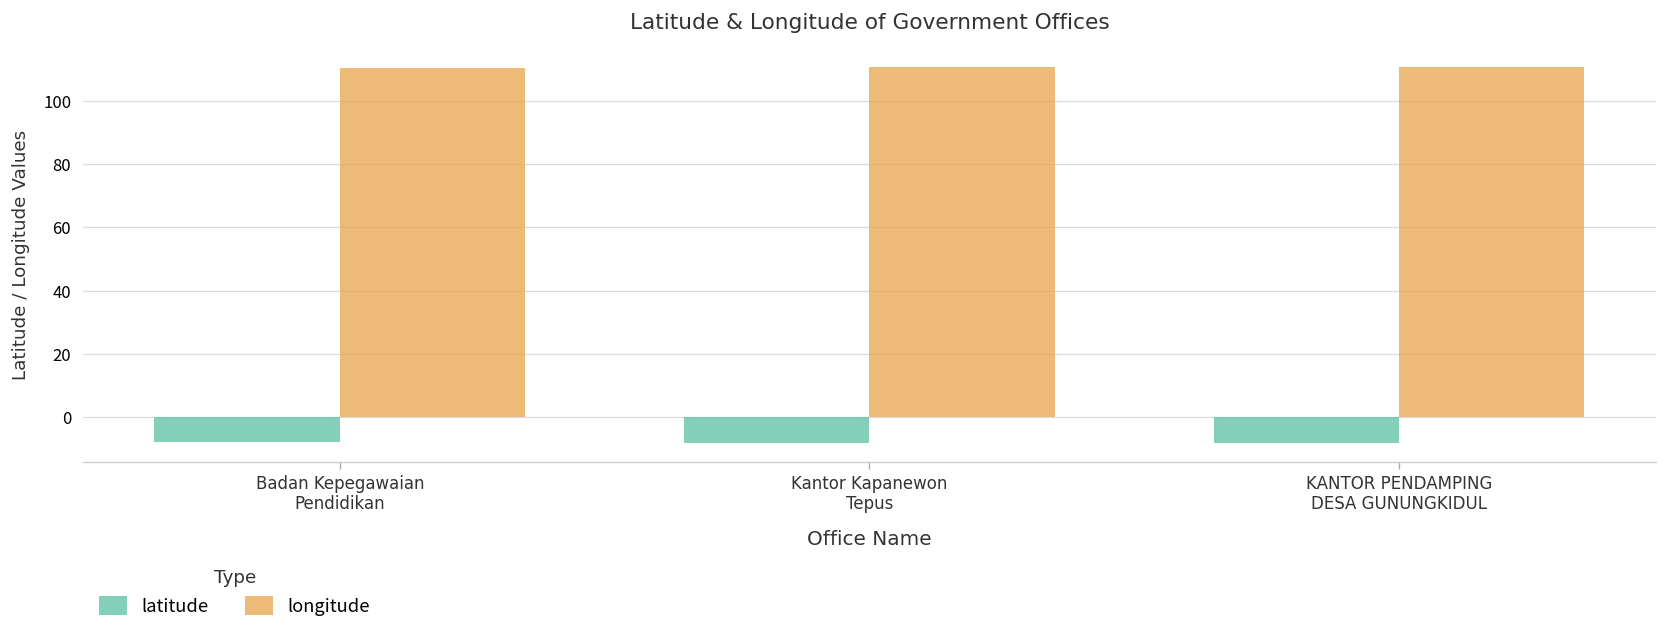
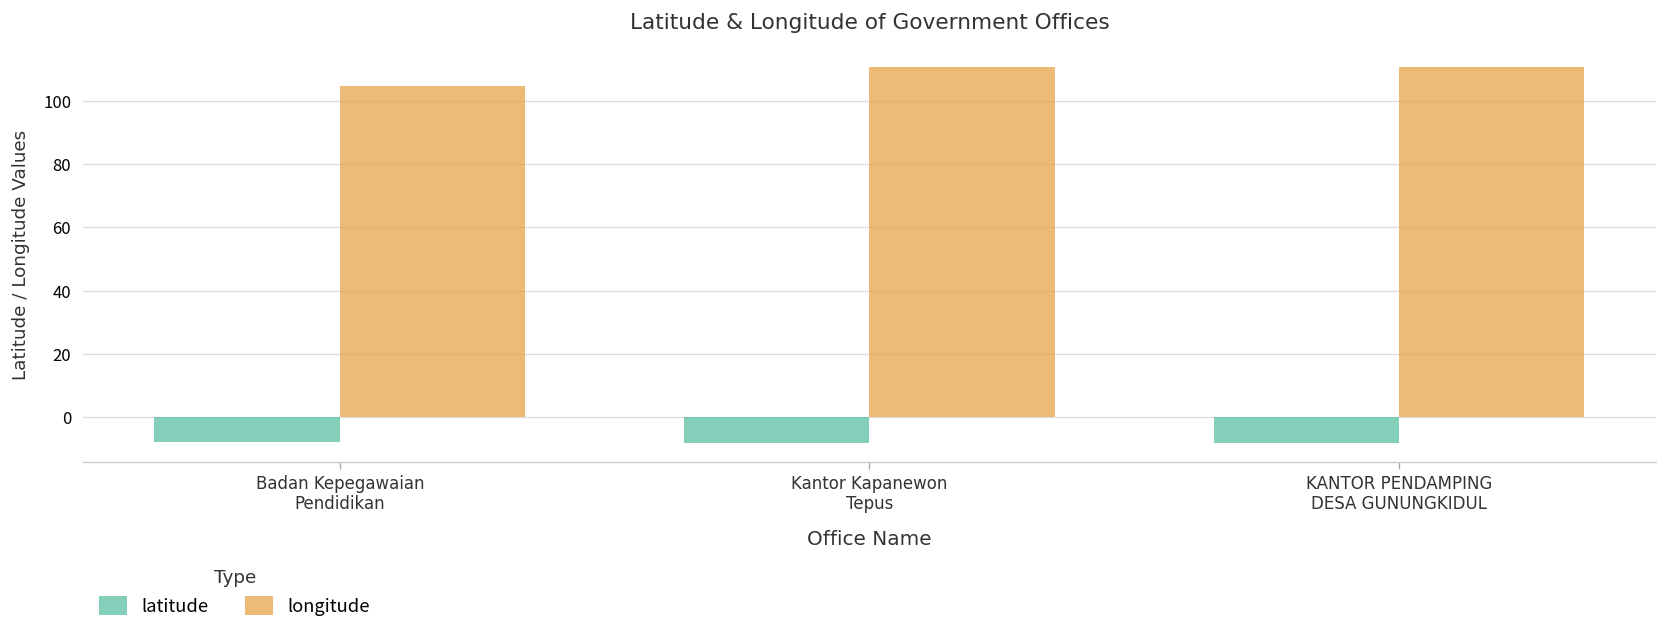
longitude, Badan Kepegawaian Pendidikan: 110 -> 105
